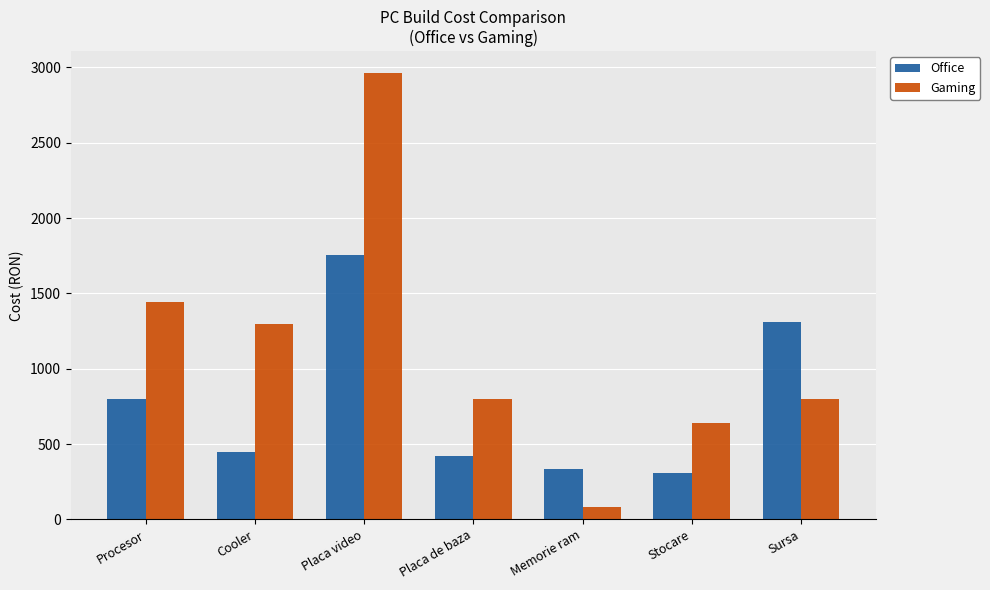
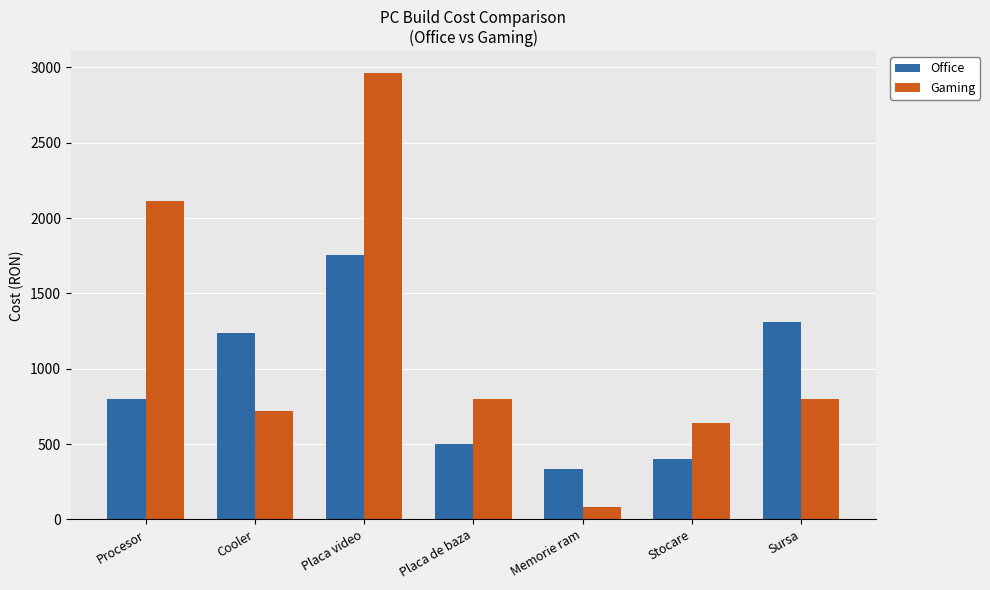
Gaming, Procesor: 1440 -> 2120
Office, Cooler: 450 -> 1240
Gaming, Cooler: 1290 -> 720
Office, Placa de baza: 420 -> 500
Office, Stocare: 310 -> 400
